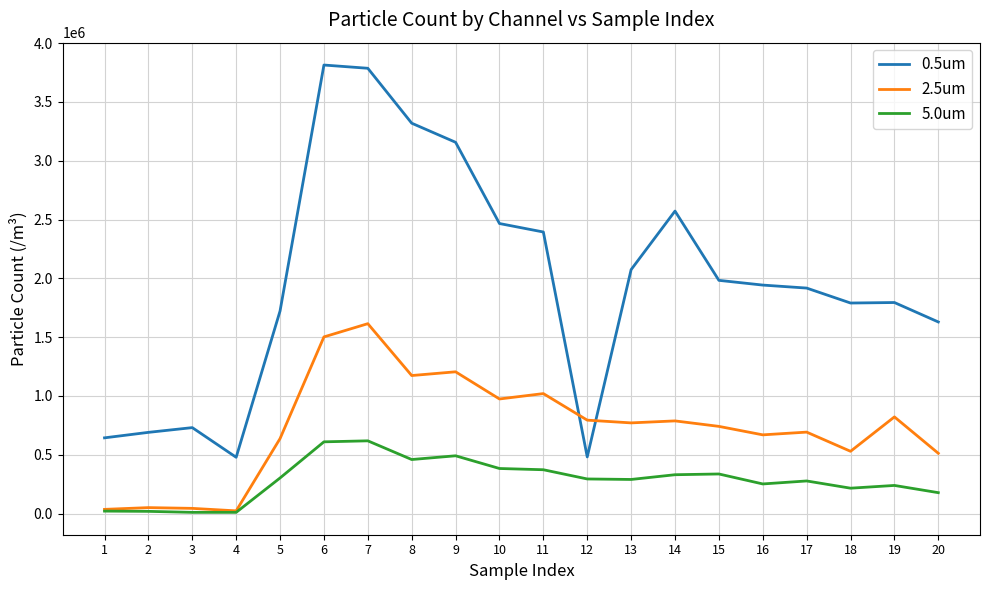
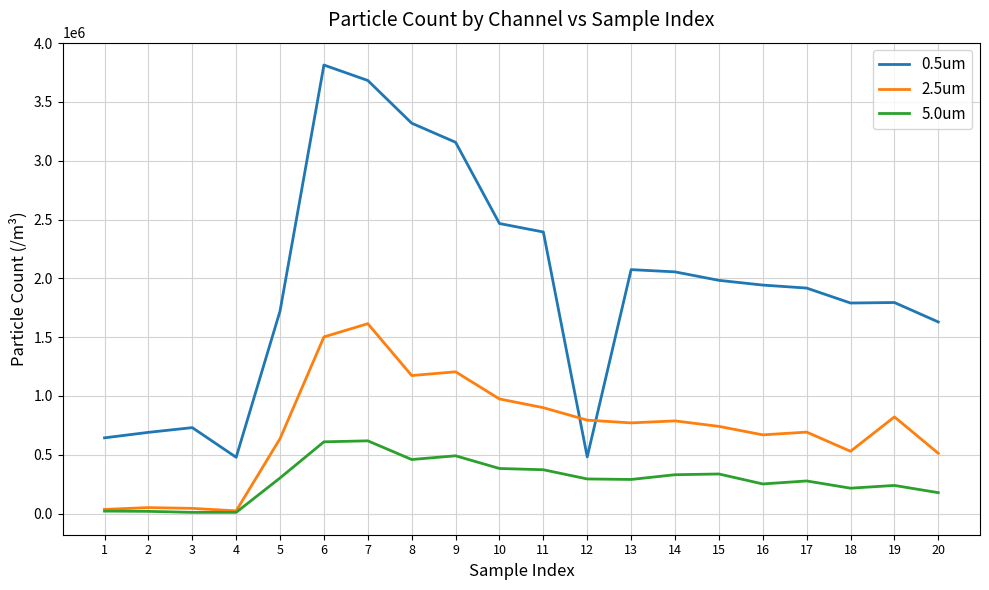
0.5um, 7: 3790000 -> 3680000
2.5um, 11: 1020000 -> 900000
0.5um, 14: 2570000 -> 2060000
